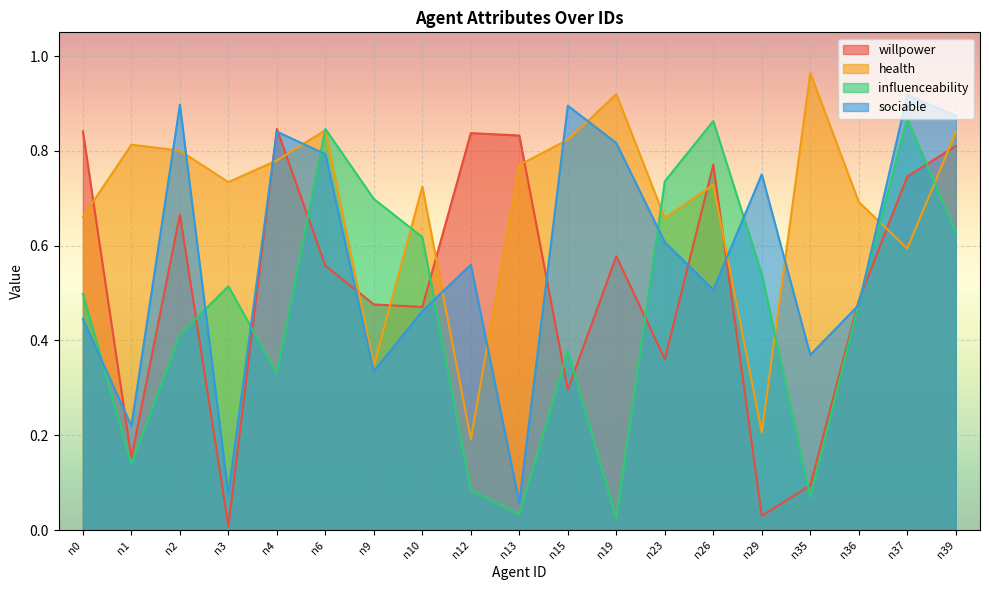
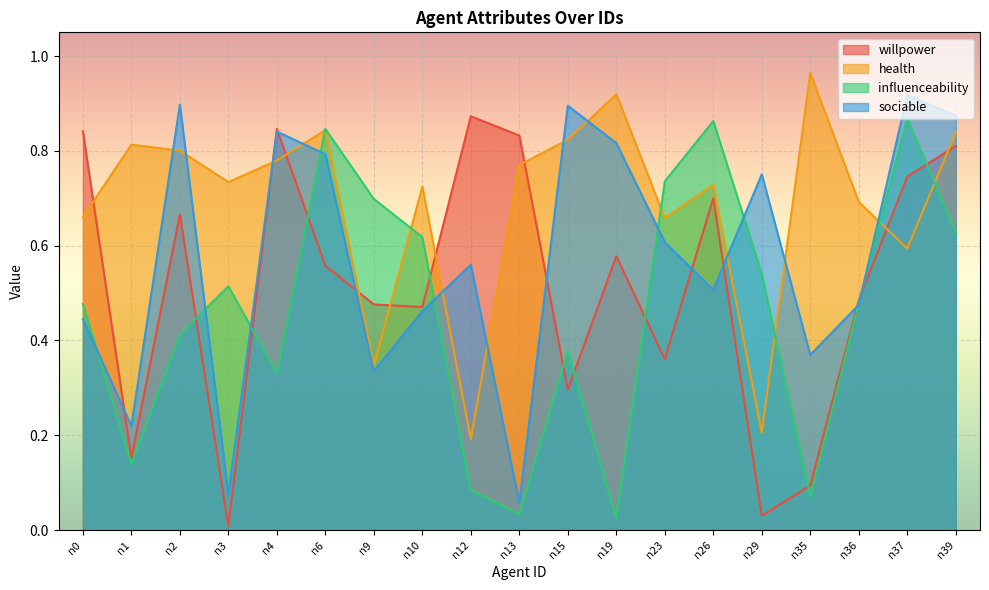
influenceability, n0: 0.50 -> 0.48
willpower, n12: 0.84 -> 0.87
willpower, n26: 0.77 -> 0.70
